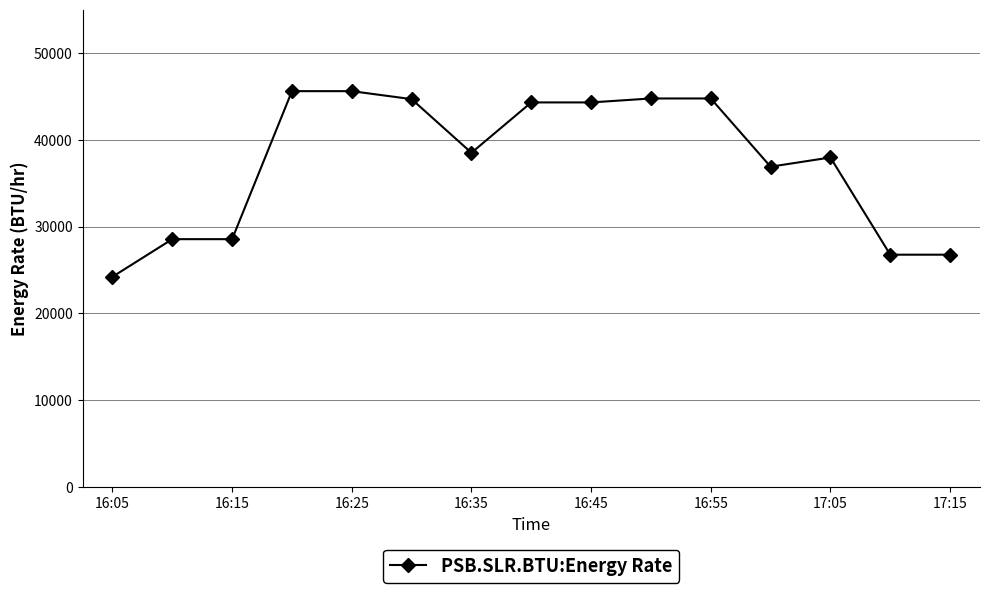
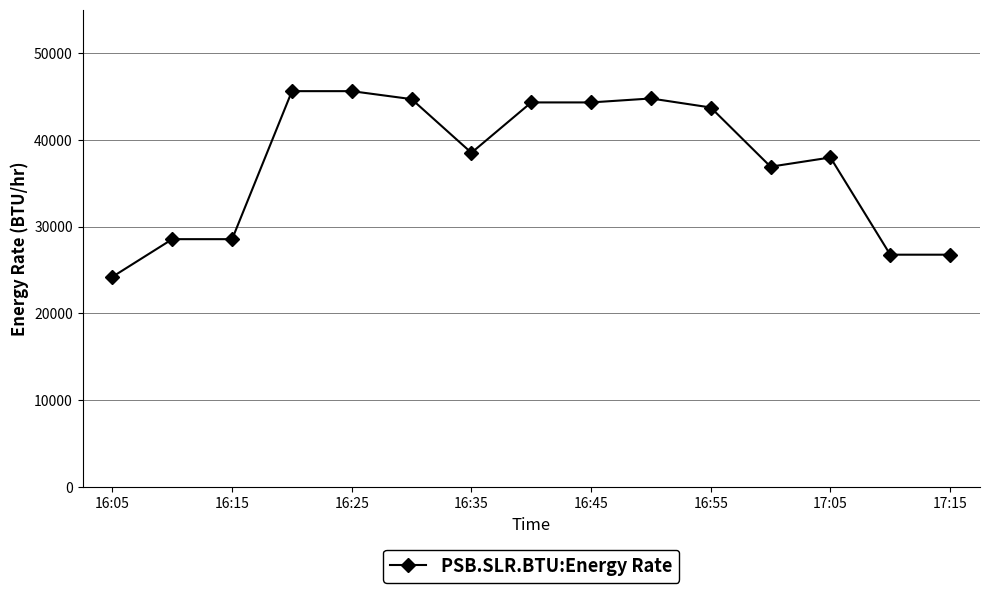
16:55: 45000 -> 44000
